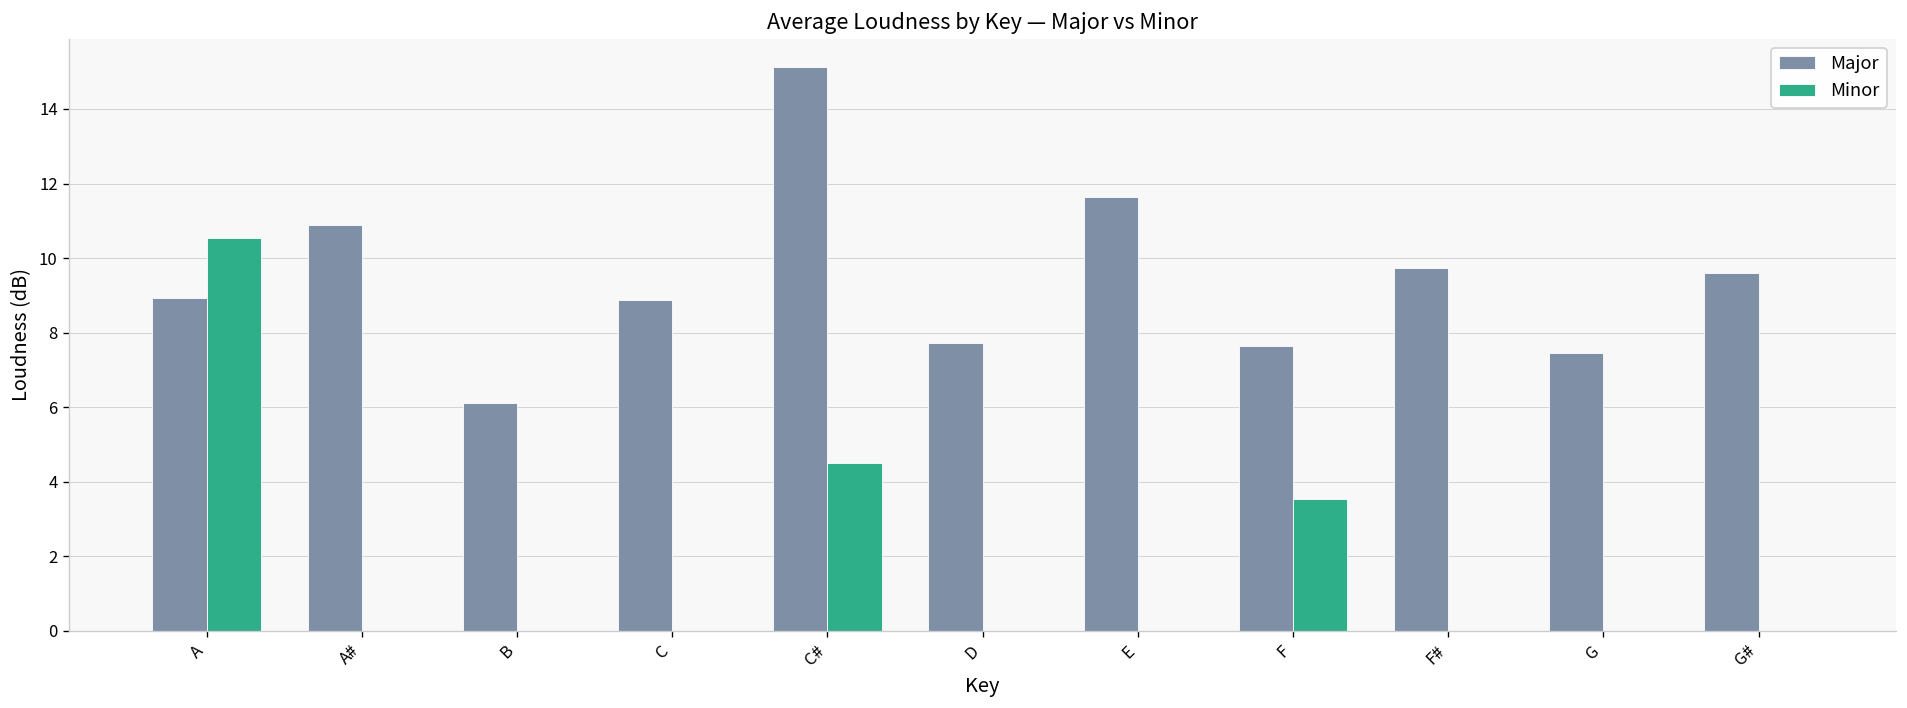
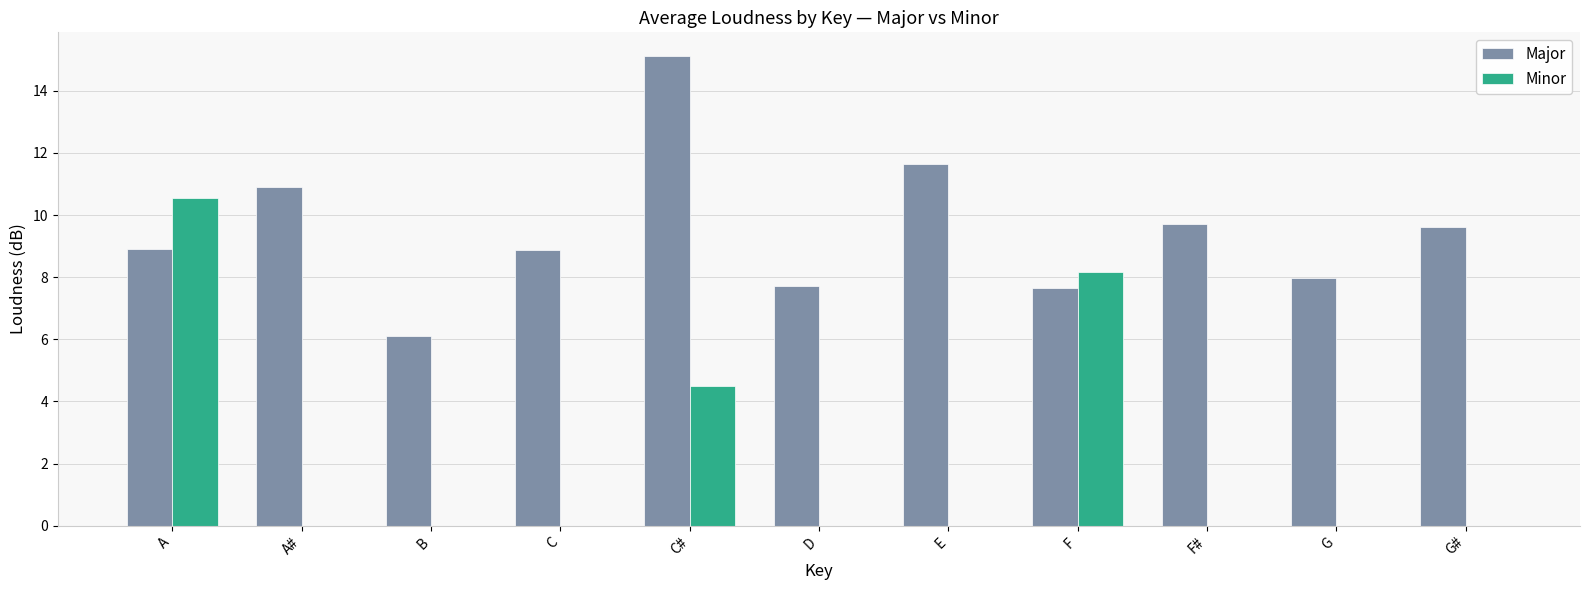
Minor, F: 3.5 -> 8.2
Major, G: 7.5 -> 8.0
